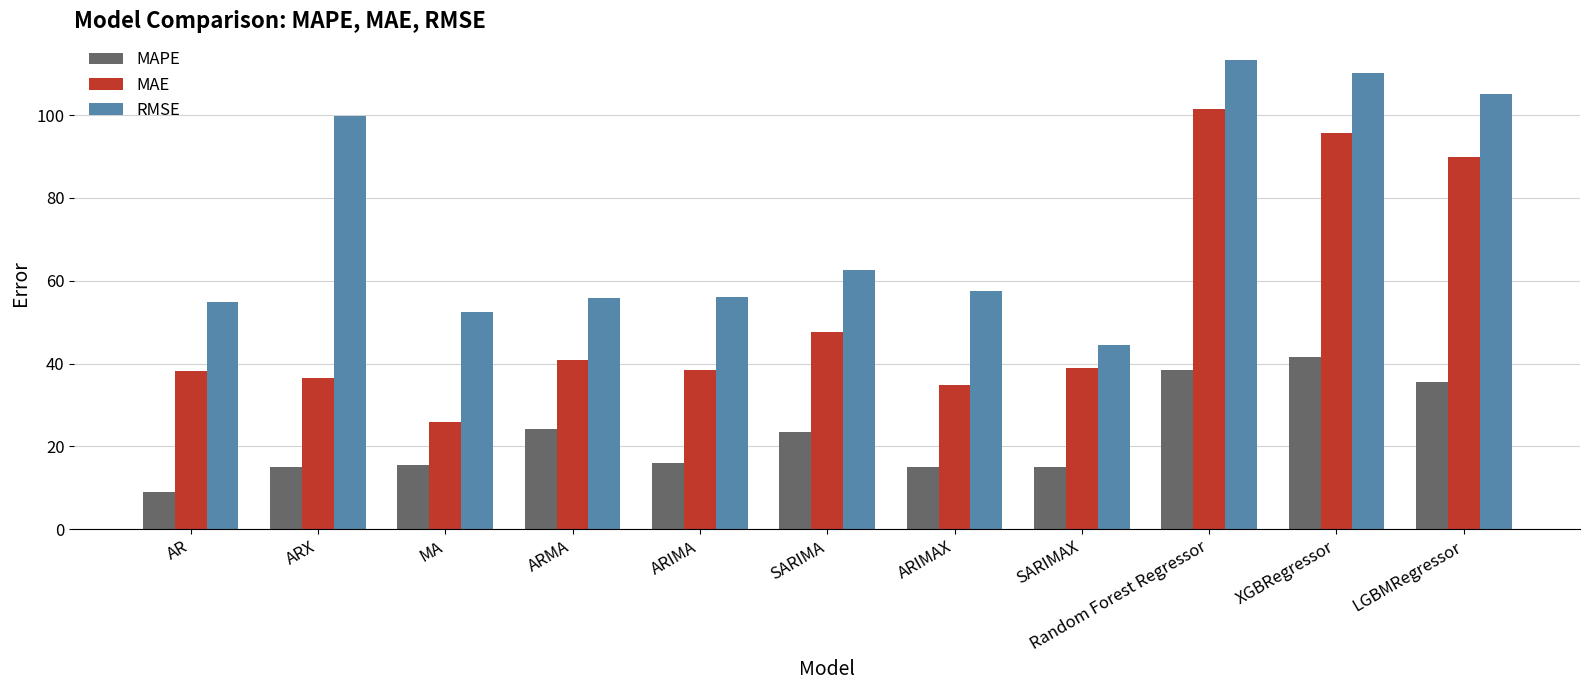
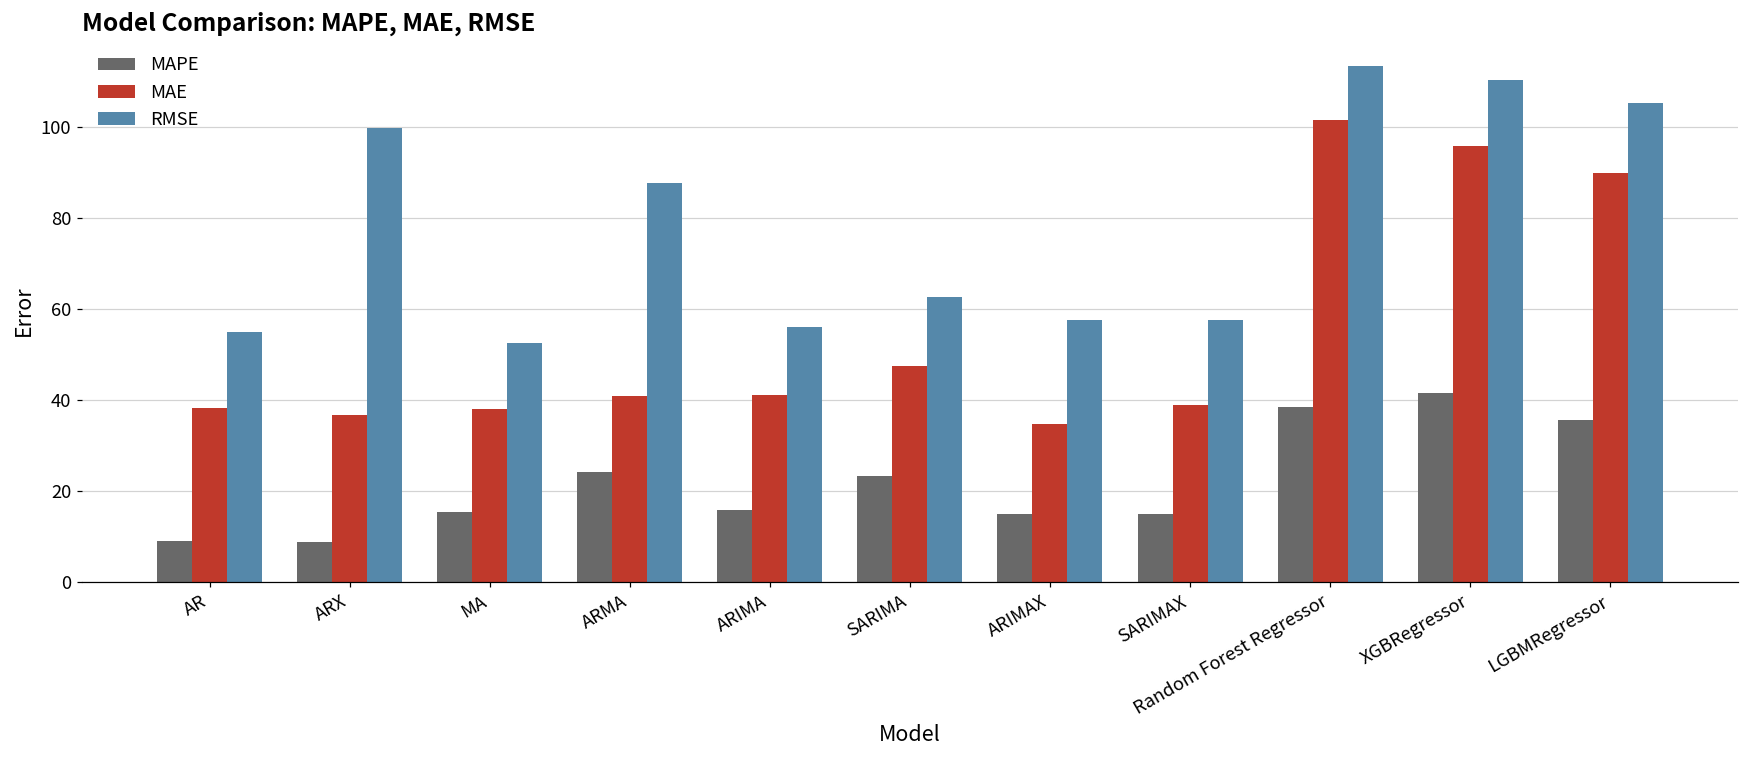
MAPE, ARX: 15 -> 9
MAE, MA: 26 -> 38
RMSE, ARMA: 56 -> 88
MAE, ARIMA: 38 -> 41
RMSE, SARIMAX: 44 -> 57
